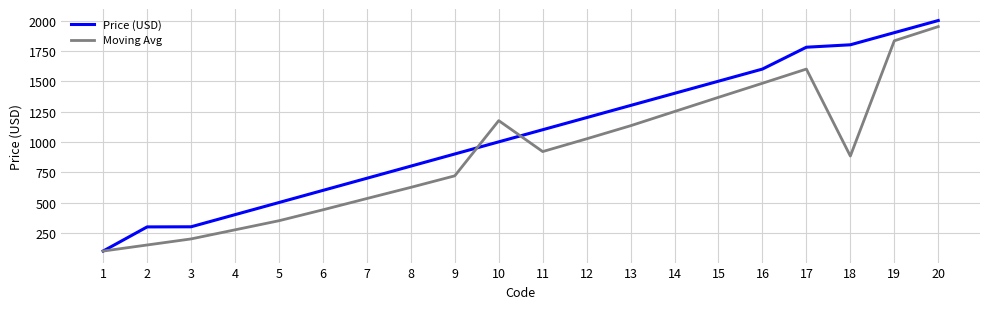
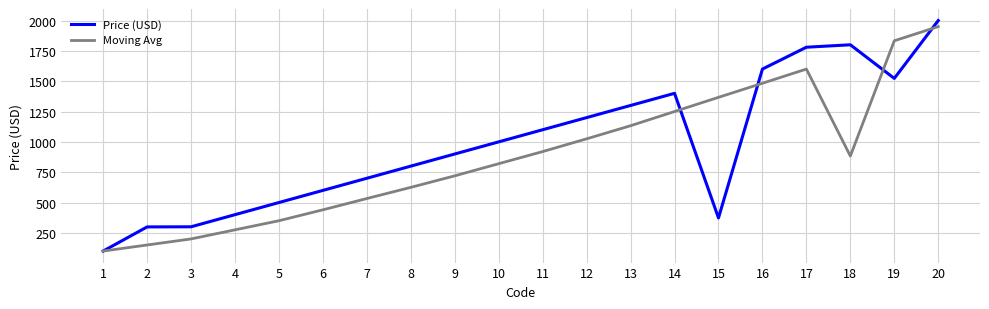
Moving Avg, 10: 1180 -> 820
Price (USD), 15: 1500 -> 370
Price (USD), 19: 1900 -> 1520
